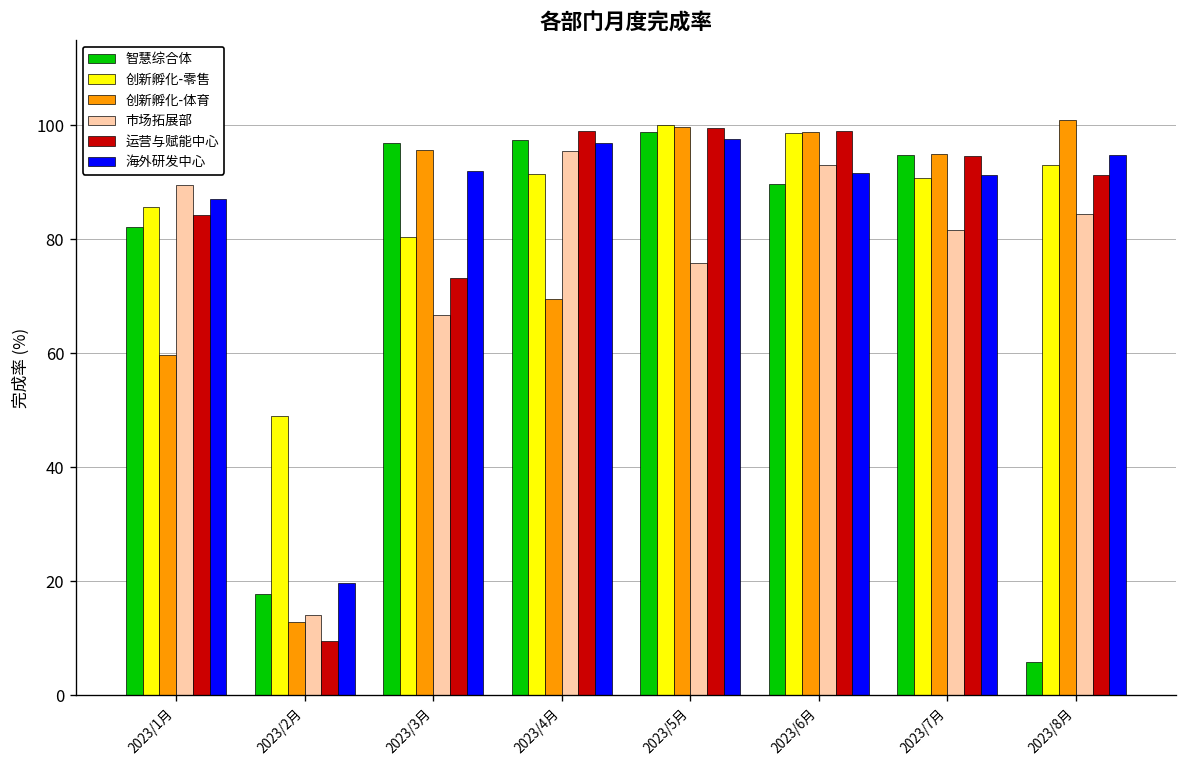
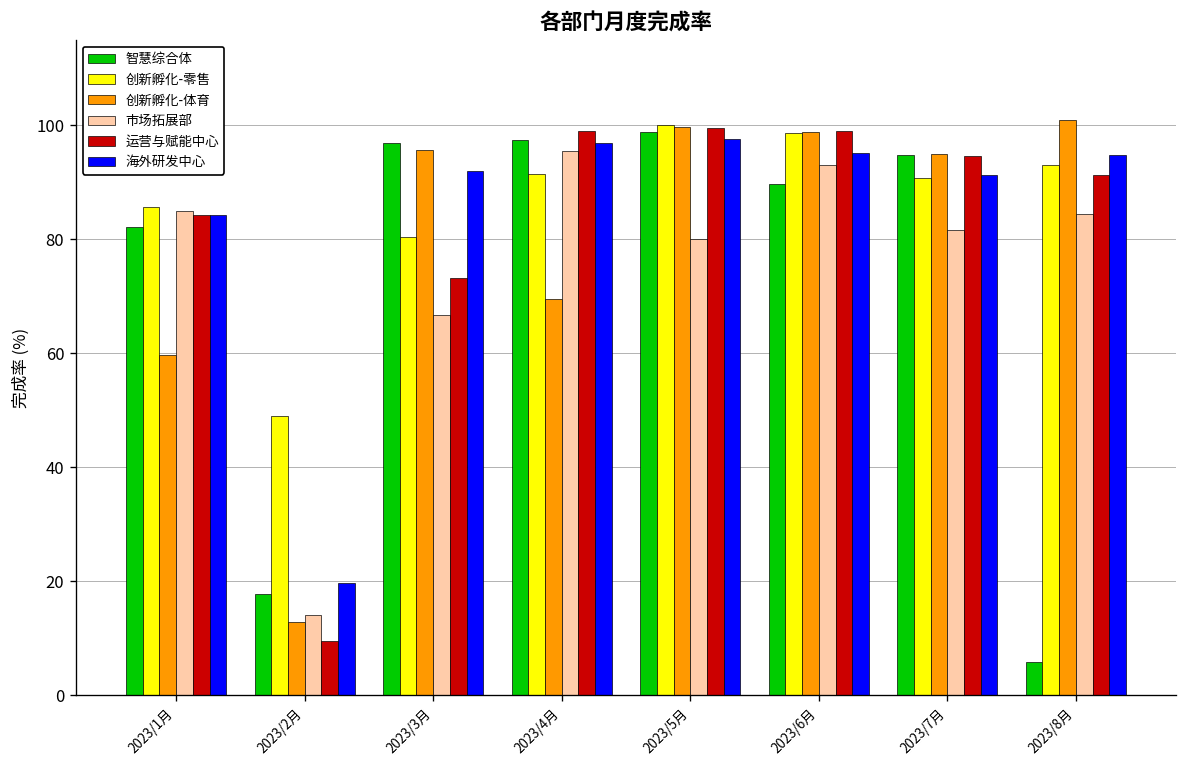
市场拓展部, 2023/1月: 90 -> 85
海外研发中心, 2023/1月: 87 -> 84
市场拓展部, 2023/5月: 76 -> 80
海外研发中心, 2023/6月: 92 -> 95
